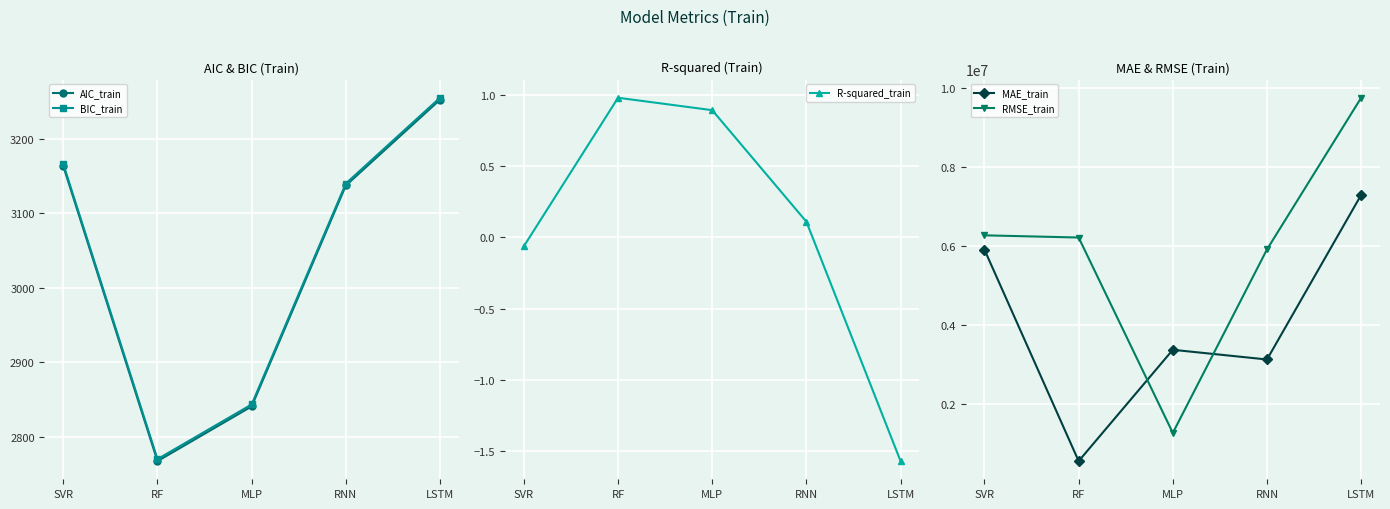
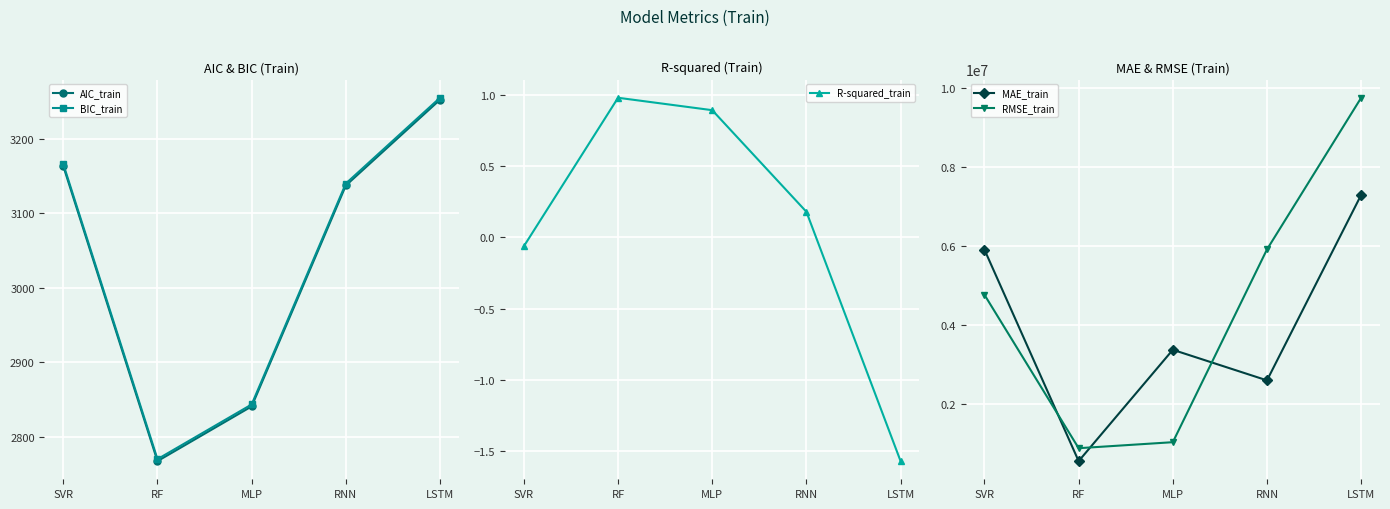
R-squared (Train), RNN: 0.11 -> 0.18
MAE & RMSE (Train), RMSE_train, SVR: 6300000 -> 4800000
MAE & RMSE (Train), RMSE_train, RF: 6200000 -> 900000
MAE & RMSE (Train), RMSE_train, MLP: 1300000 -> 1000000
MAE & RMSE (Train), MAE_train, RNN: 3100000 -> 2600000
